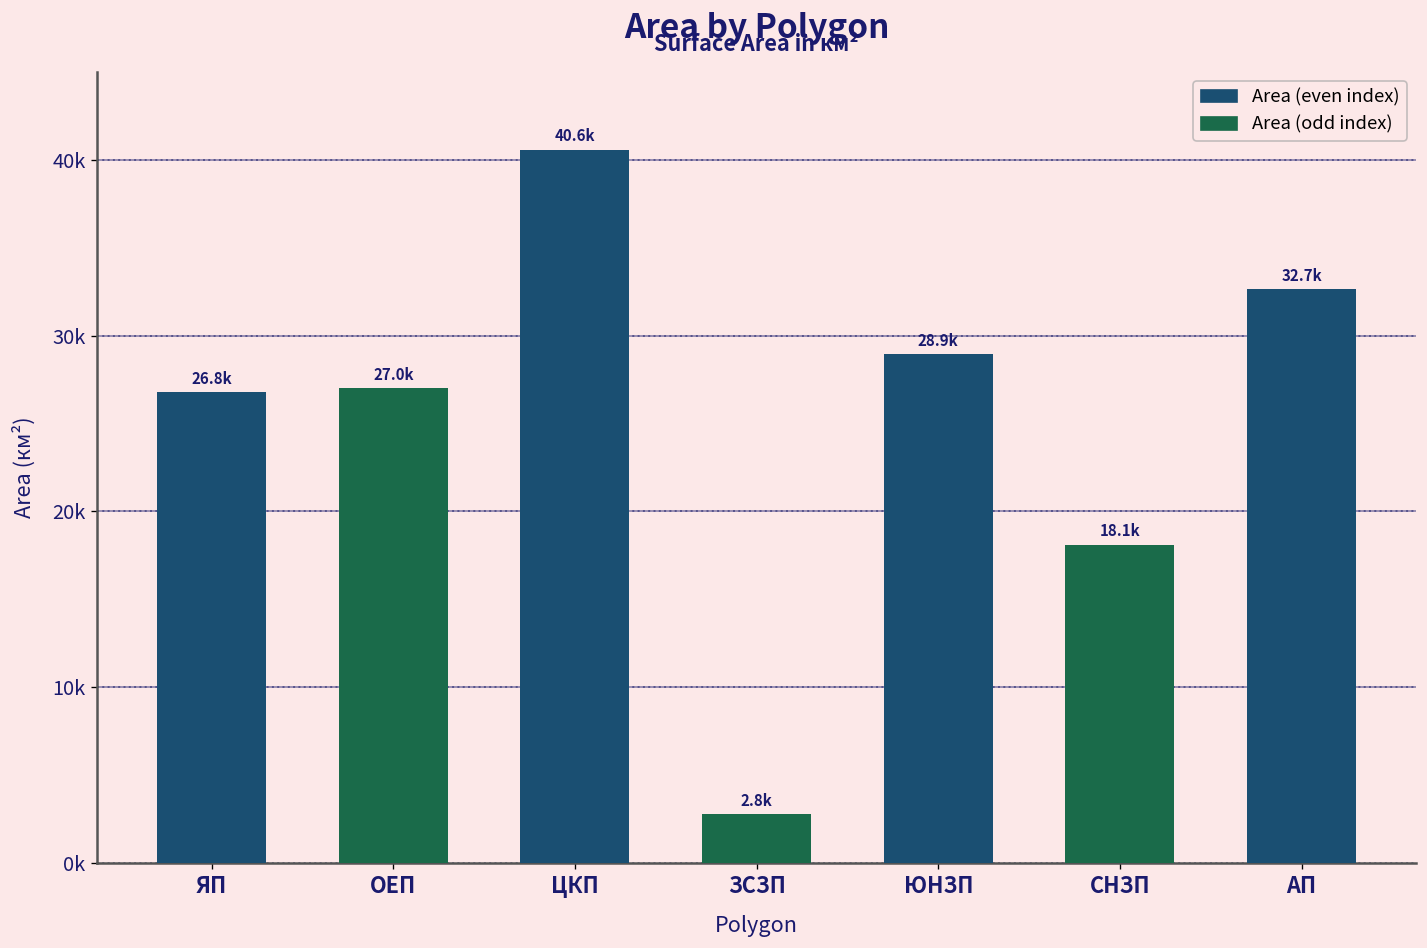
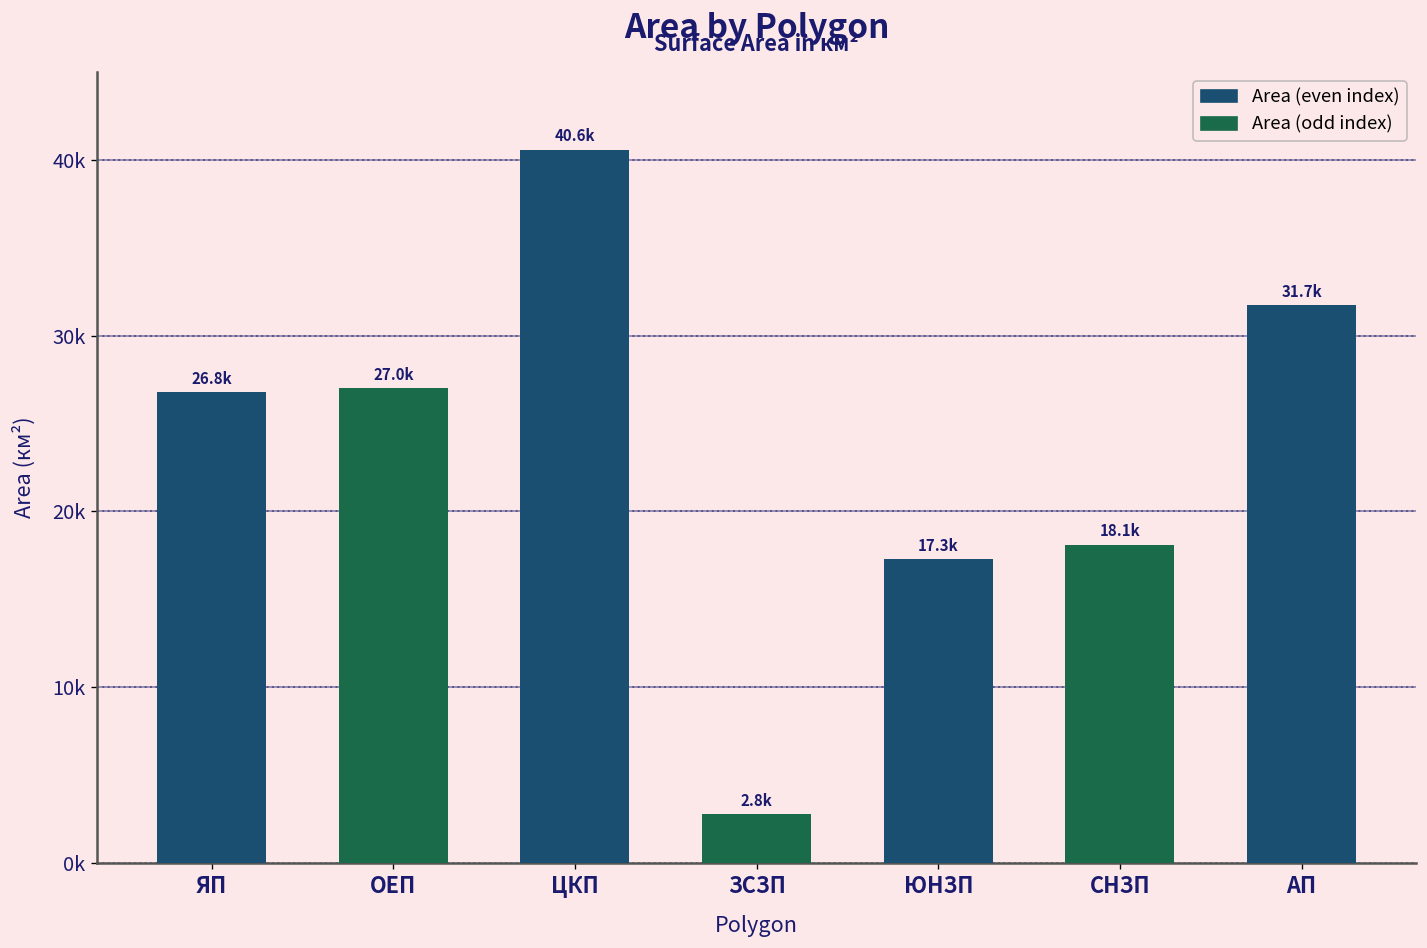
ЮНЗП: 28.9k -> 17.3k
АП: 32.7k -> 31.7k
